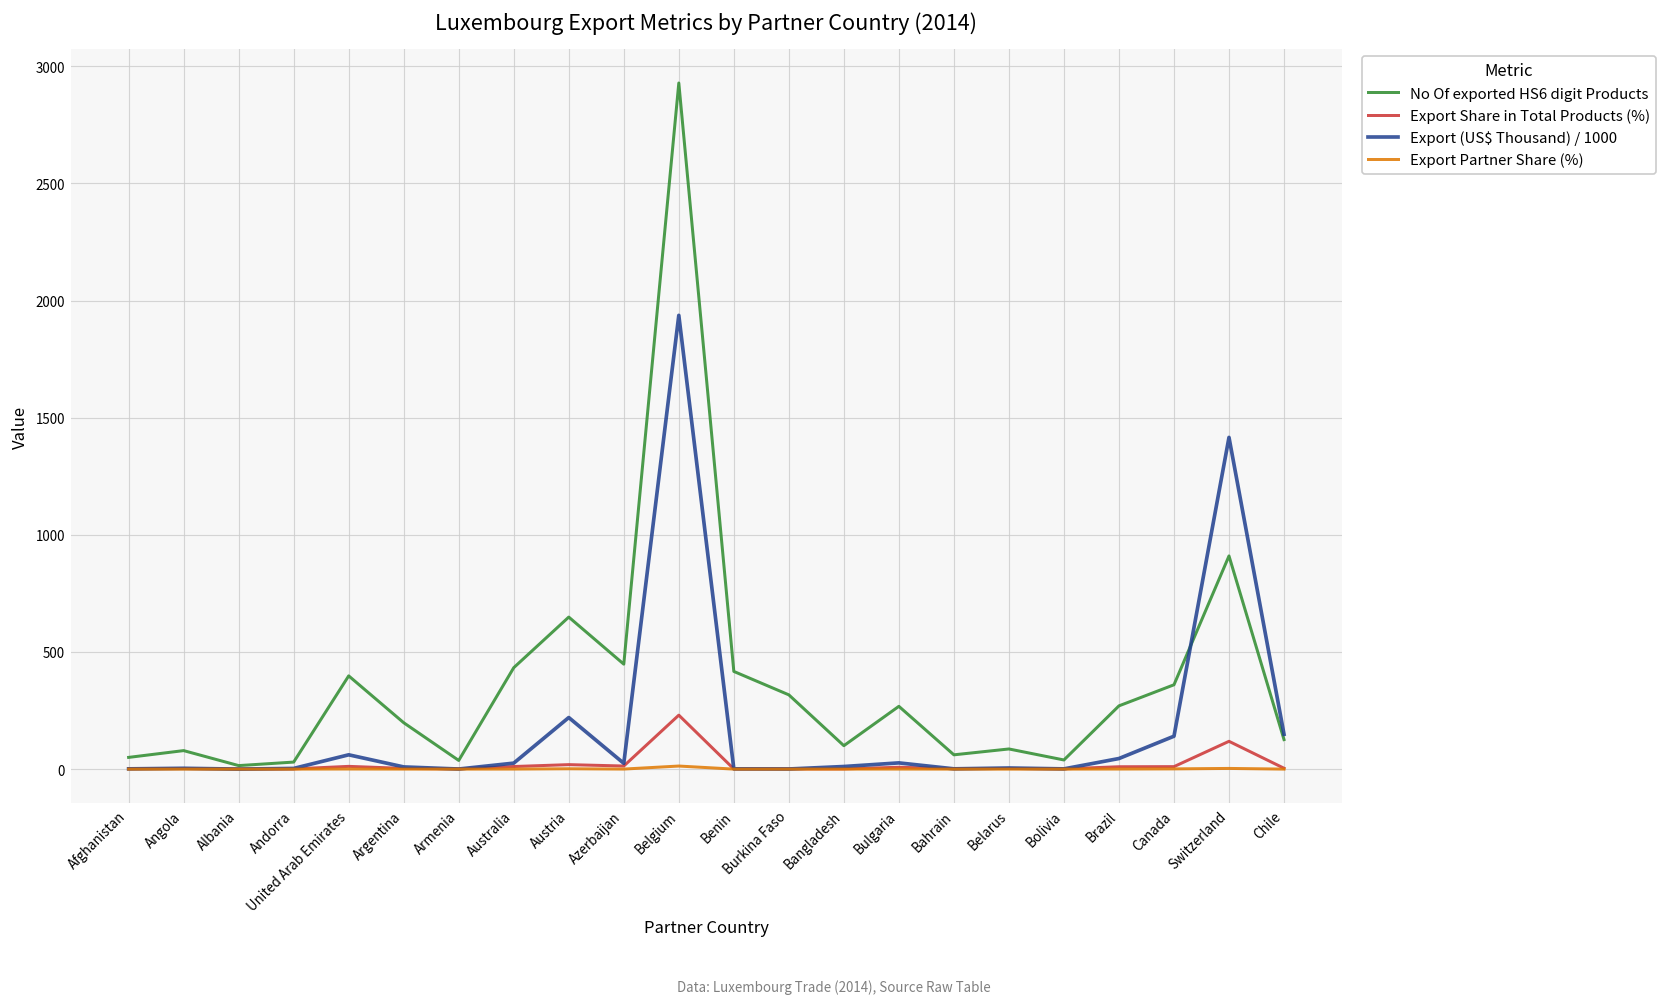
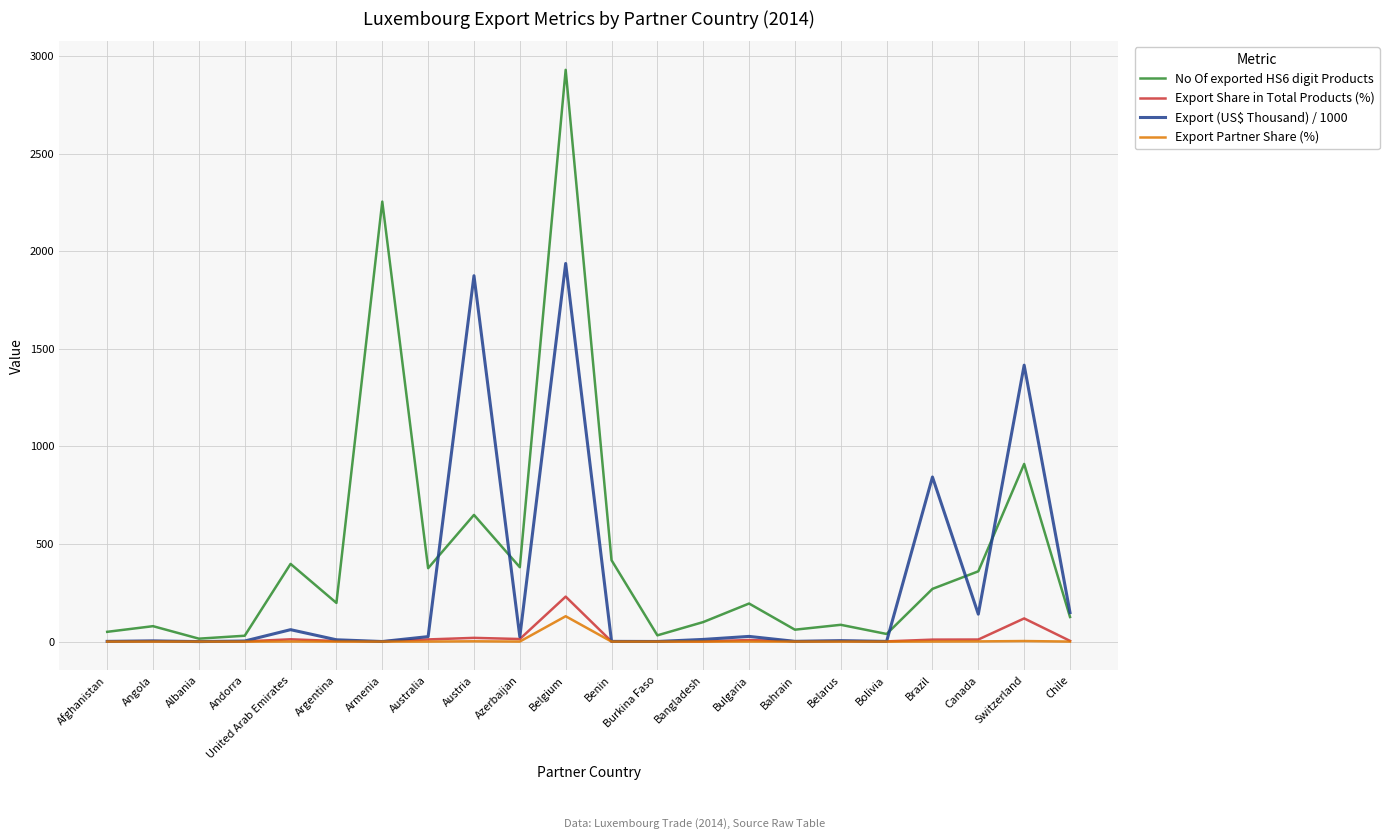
No Of exported HS6 digit Products, Armenia: 40 -> 2250
No Of exported HS6 digit Products, Australia: 430 -> 380
Export (US$ Thousand) / 1000, Austria: 220 -> 1870
No Of exported HS6 digit Products, Azerbaijan: 450 -> 380
Export Partner Share (%), Belgium: 10 -> 130
No Of exported HS6 digit Products, Burkina Faso: 320 -> 30
No Of exported HS6 digit Products, Bulgaria: 270 -> 200
Export (US$ Thousand) / 1000, Brazil: 50 -> 840
